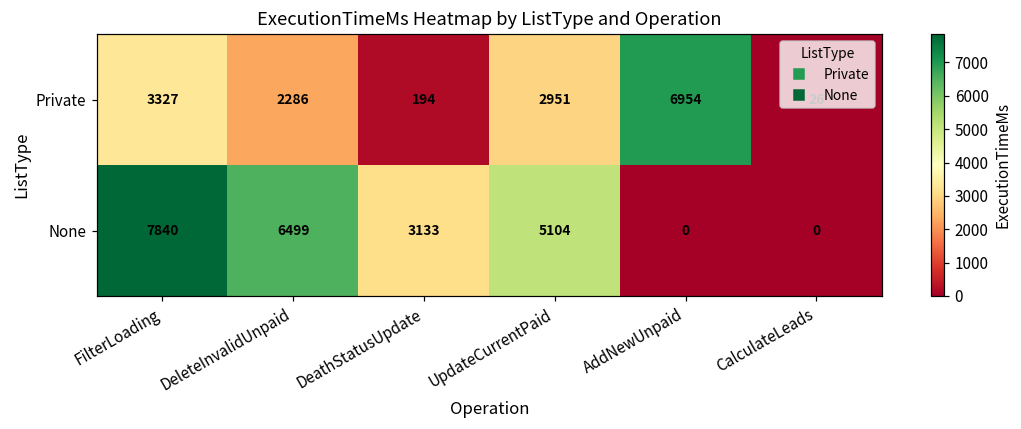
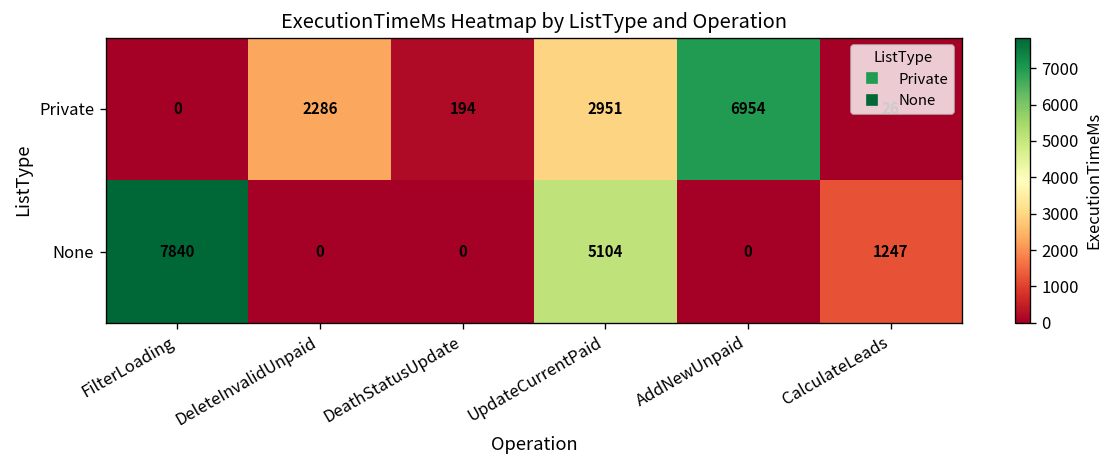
Private, FilterLoading: 3327 -> 0
None, DeleteInvalidUnpaid: 6499 -> 0
None, DeathStatusUpdate: 3133 -> 0
None, CalculateLeads: 0 -> 1247
